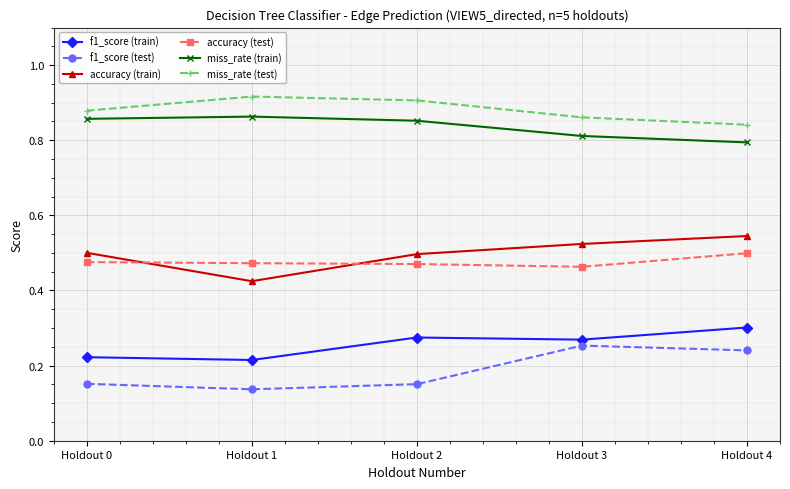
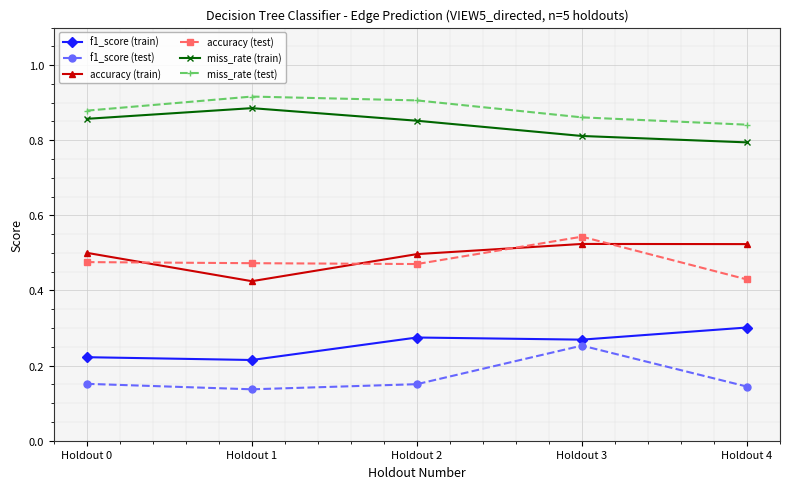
miss_rate (train), Holdout 1: 0.86 -> 0.89
accuracy (test), Holdout 3: 0.46 -> 0.54
f1_score (test), Holdout 4: 0.24 -> 0.14
accuracy (train), Holdout 4: 0.55 -> 0.52
accuracy (test), Holdout 4: 0.50 -> 0.43
